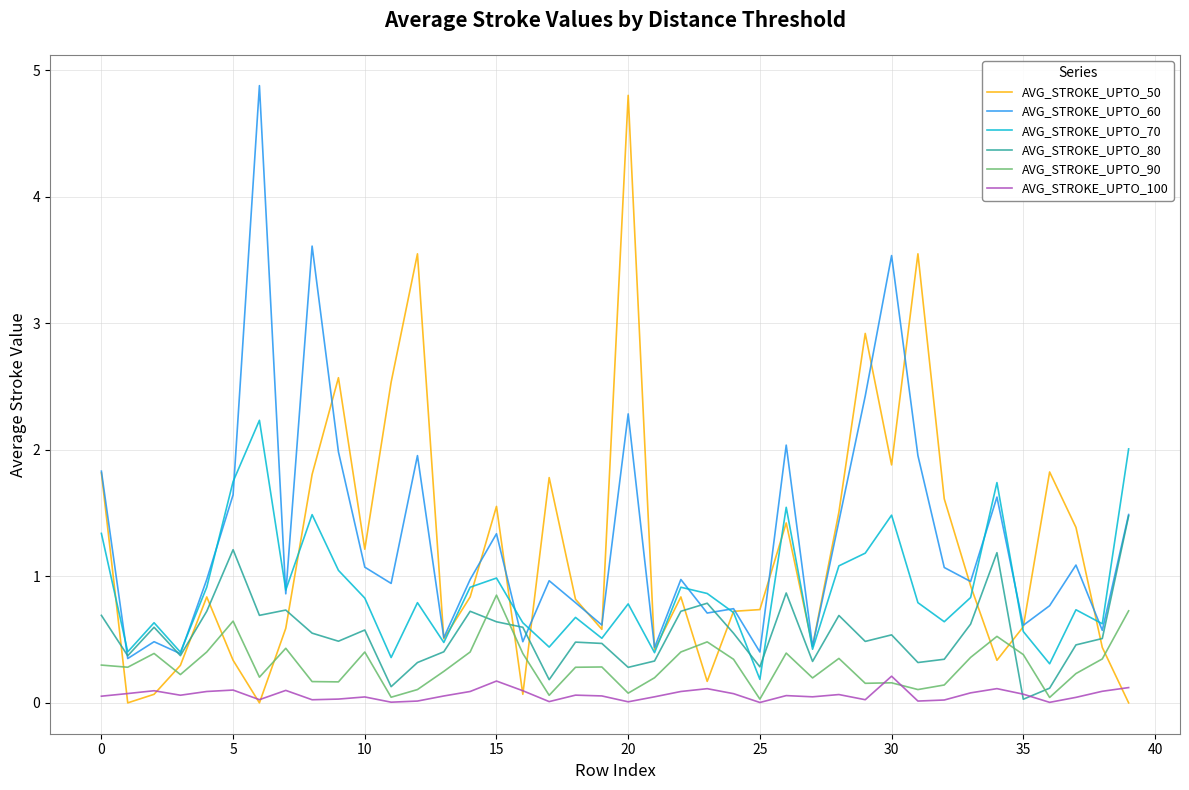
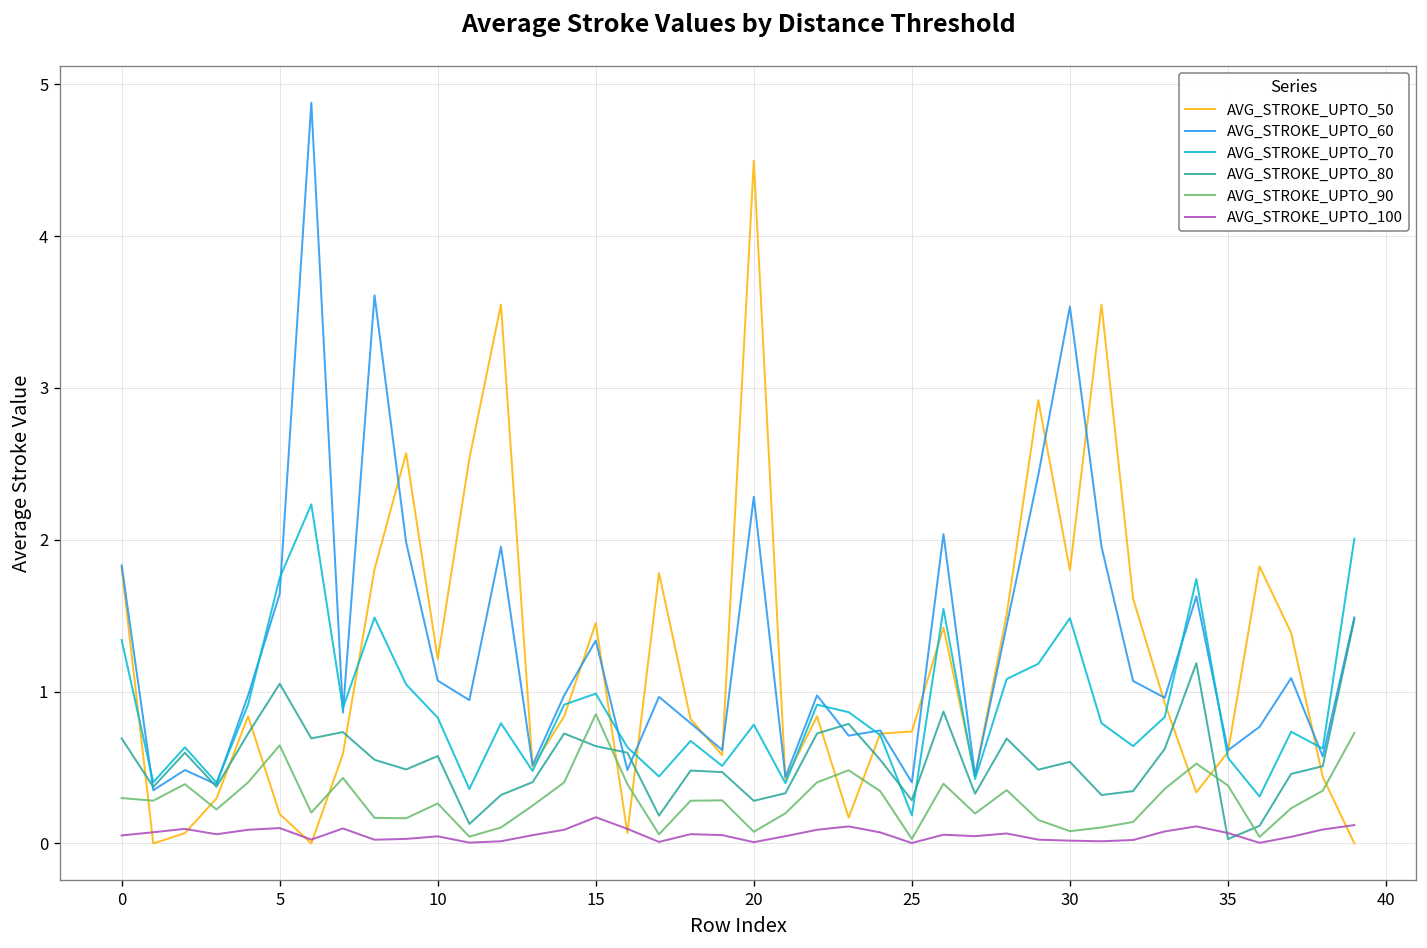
AVG_STROKE_UPTO_50, 5: 0.34 -> 0.19
AVG_STROKE_UPTO_80, 5: 1.21 -> 1.05
AVG_STROKE_UPTO_90, 10: 0.40 -> 0.26
AVG_STROKE_UPTO_50, 15: 1.55 -> 1.45
AVG_STROKE_UPTO_50, 20: 4.80 -> 4.50
AVG_STROKE_UPTO_50, 30: 1.88 -> 1.80
AVG_STROKE_UPTO_90, 30: 0.16 -> 0.08
AVG_STROKE_UPTO_100, 30: 0.21 -> 0.02
